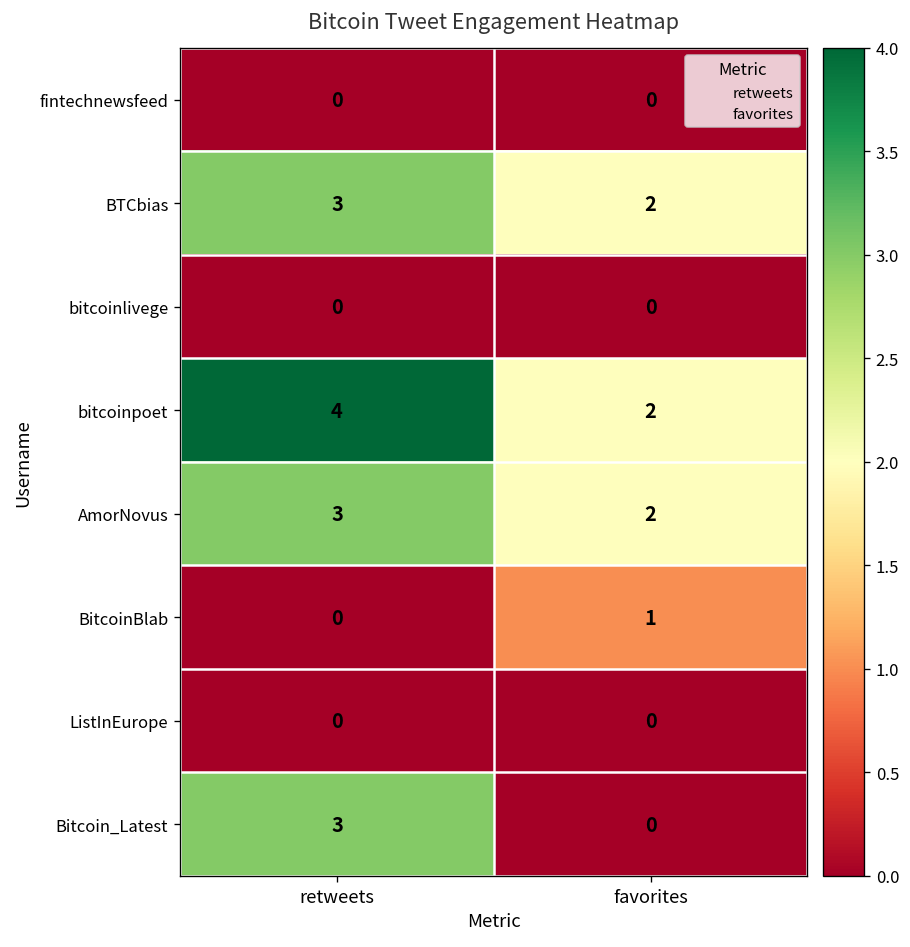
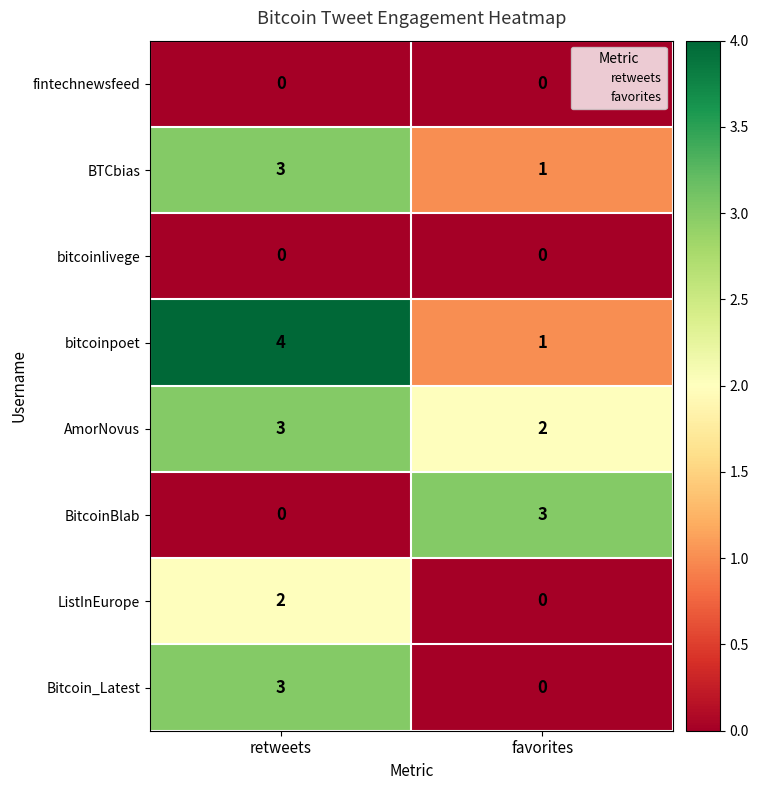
BTCbias, favorites: 2 -> 1
bitcoinpoet, favorites: 2 -> 1
BitcoinBlab, favorites: 1 -> 3
ListInEurope, retweets: 0 -> 2
